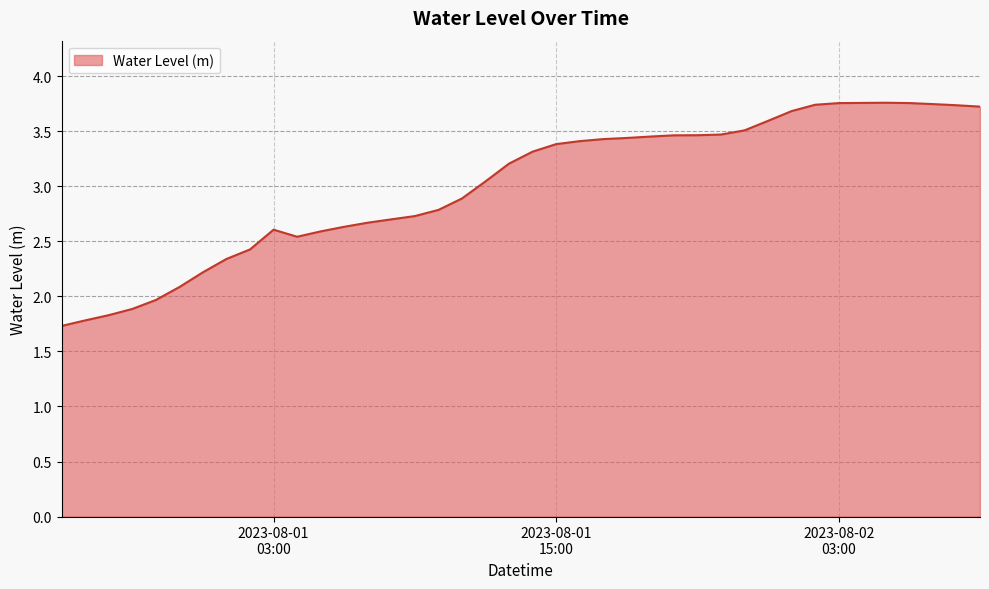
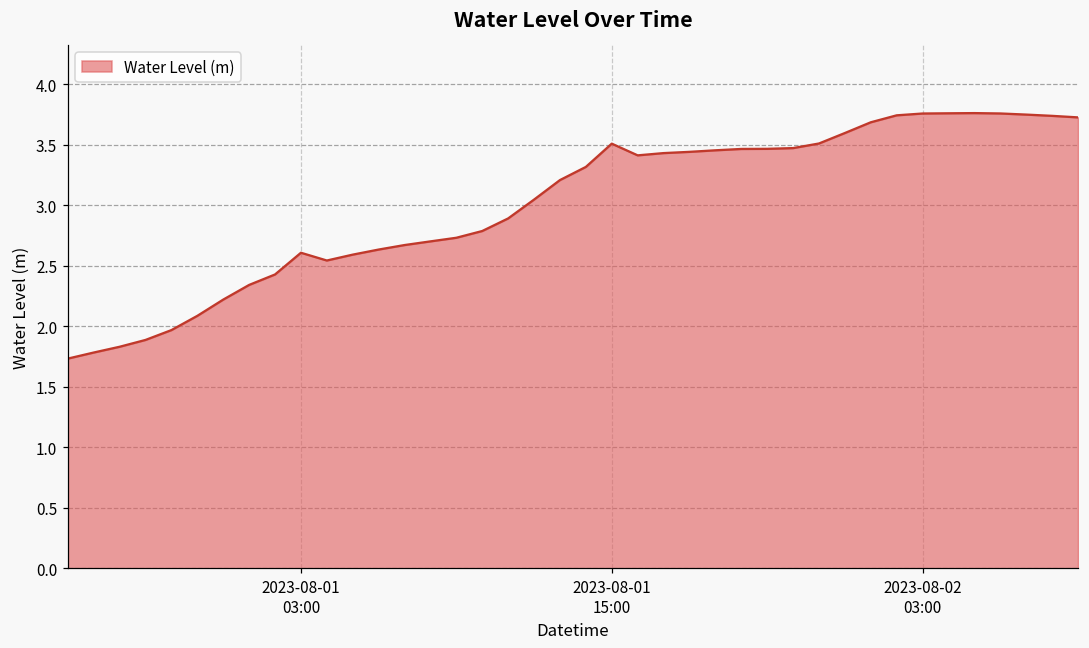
2023-08-01 15:00: 3.38 -> 3.51
